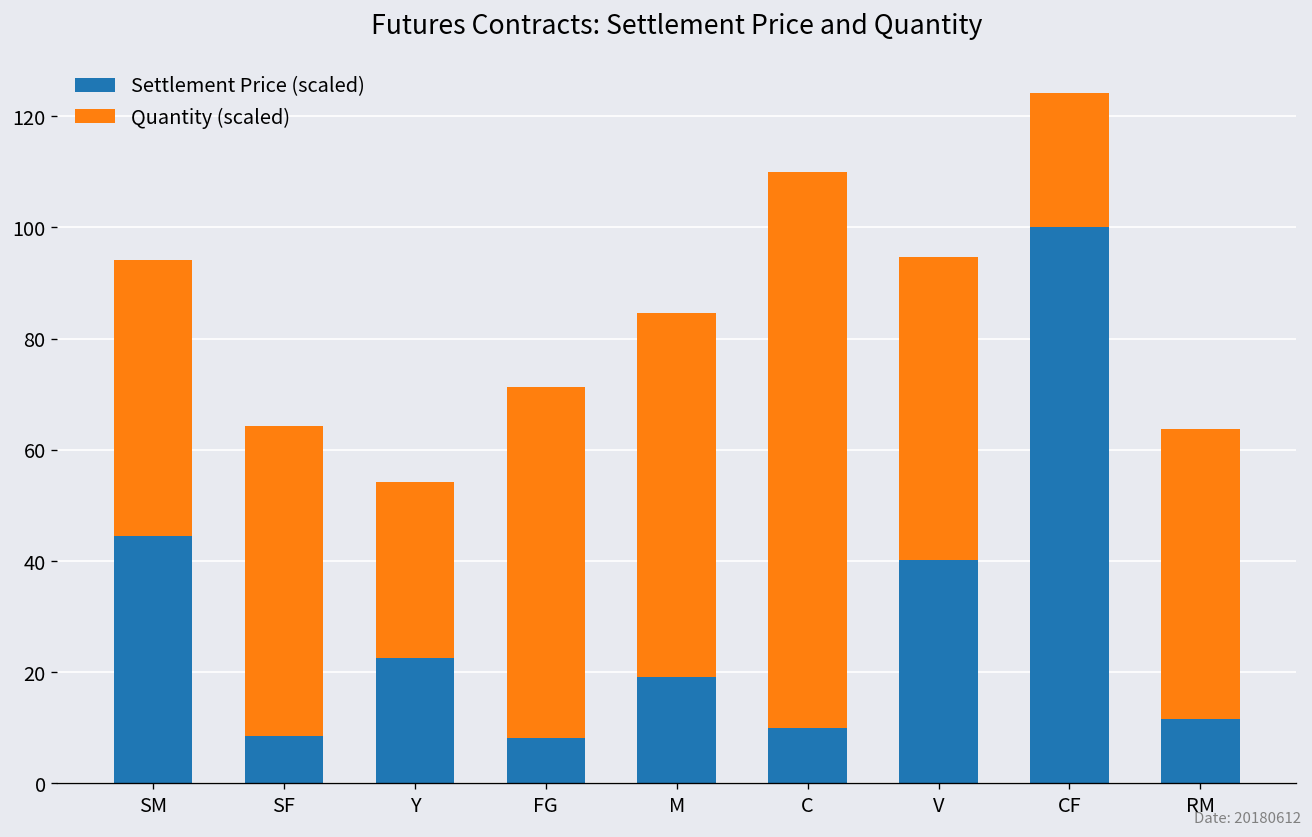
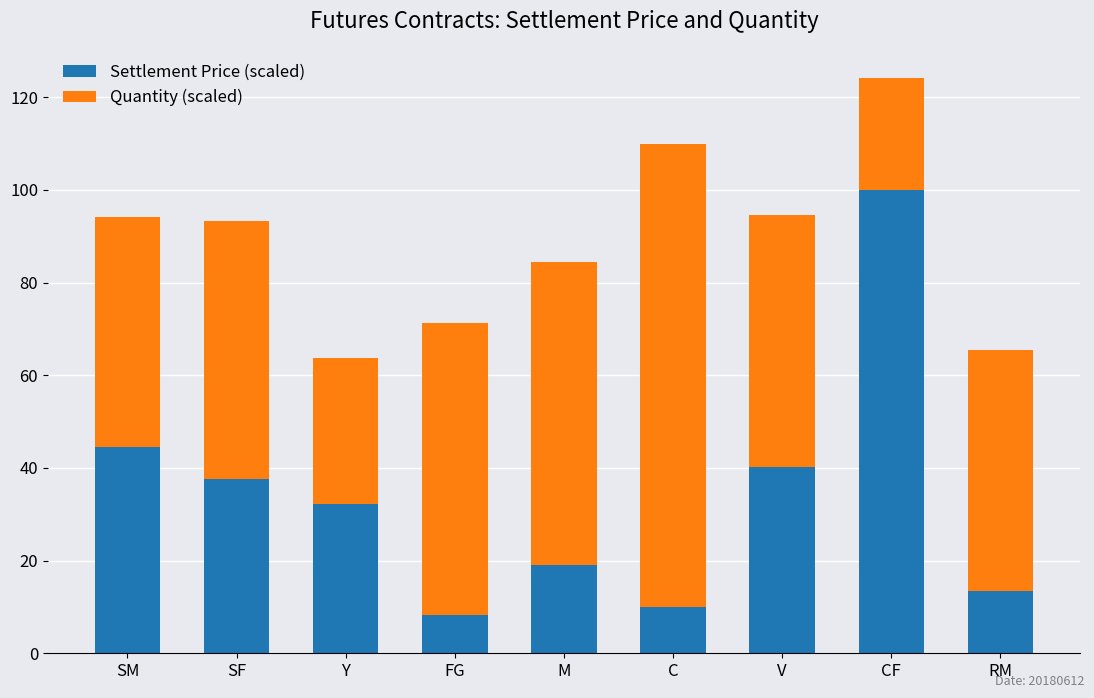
Settlement Price (scaled), SF: 9 -> 38
Settlement Price (scaled), Y: 23 -> 32
Settlement Price (scaled), RM: 12 -> 13
